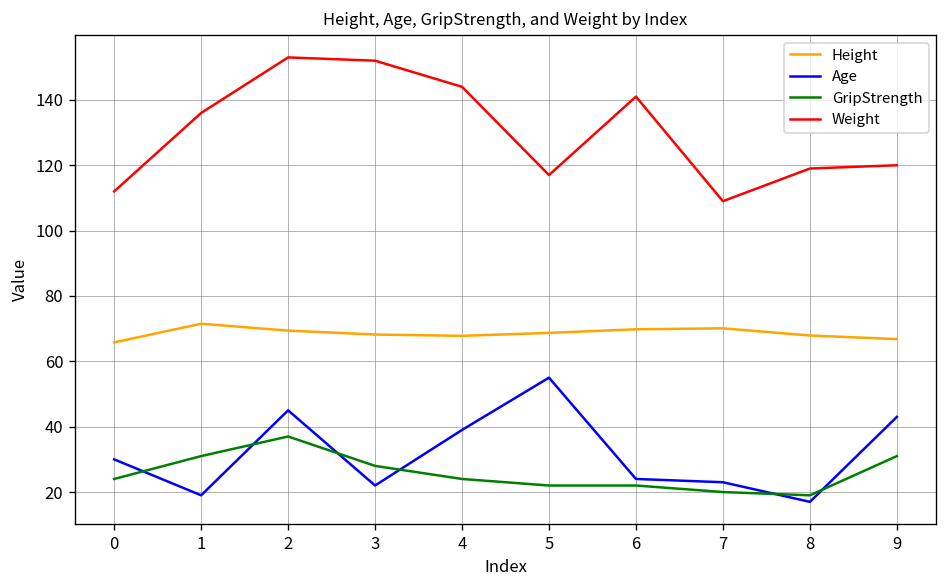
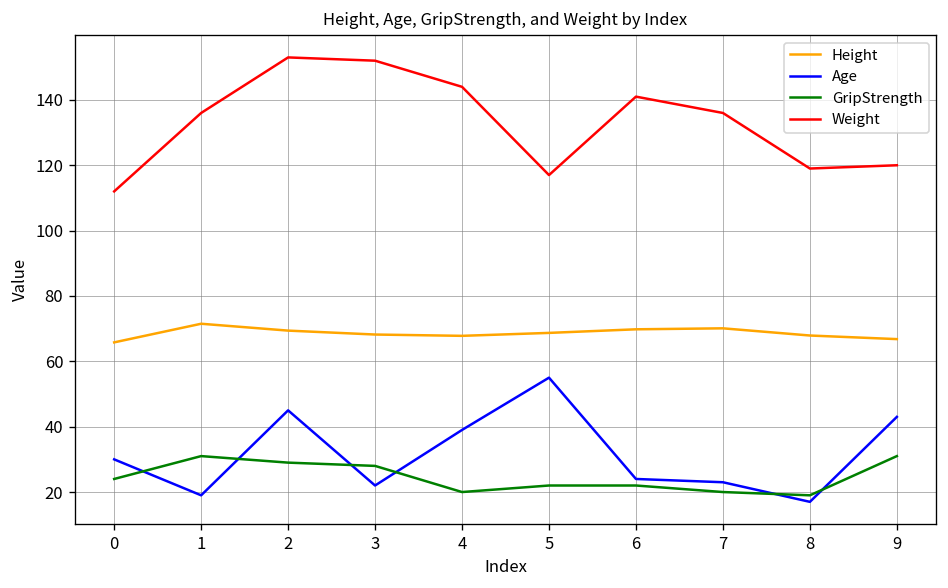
GripStrength, 2: 37 -> 29
GripStrength, 4: 24 -> 20
Weight, 7: 109 -> 136
